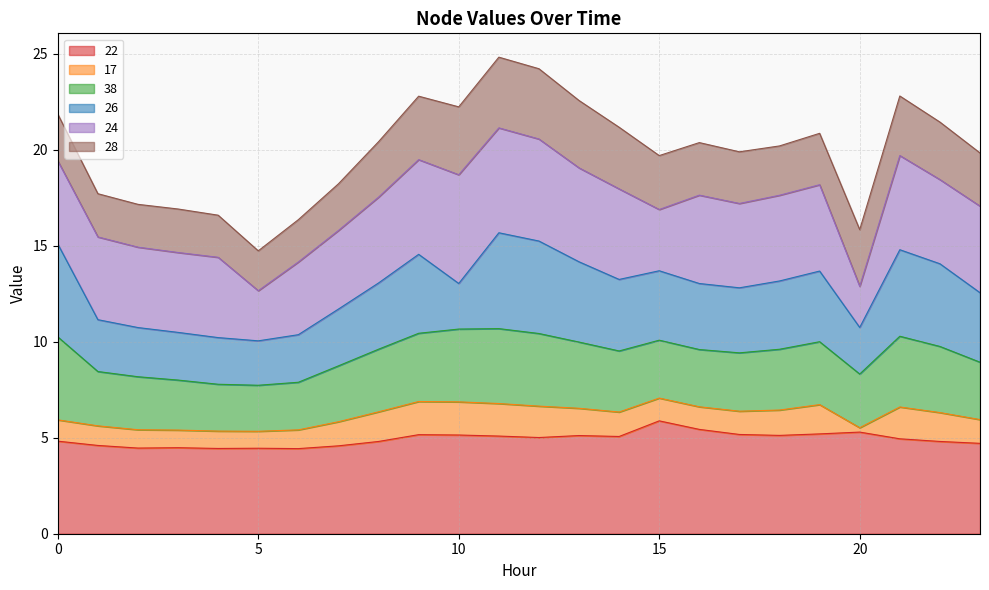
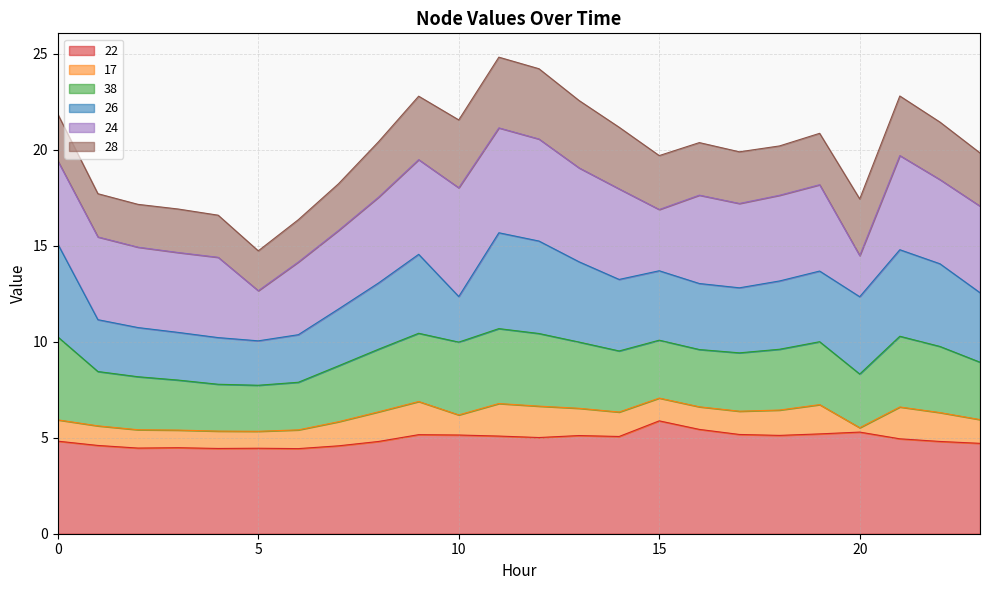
17, 10: 1.7 -> 1.0
26, 20: 2.4 -> 4.0
